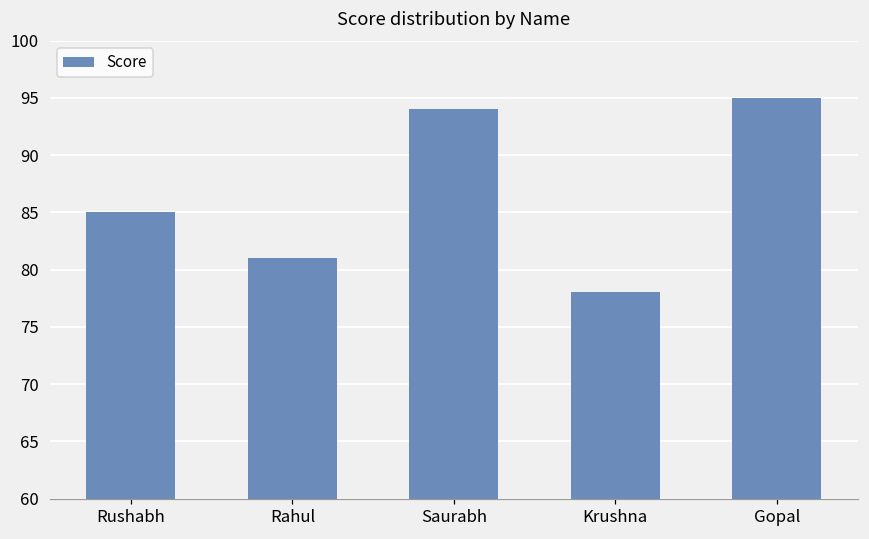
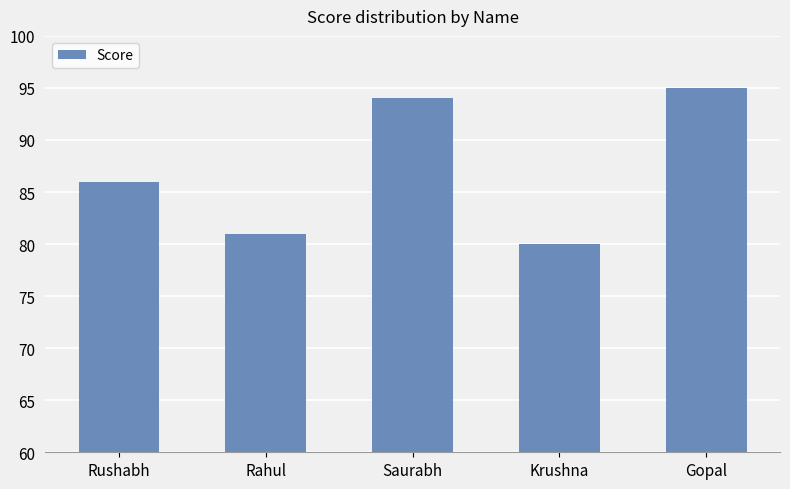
Rushabh: 85 -> 86
Krushna: 78 -> 80
